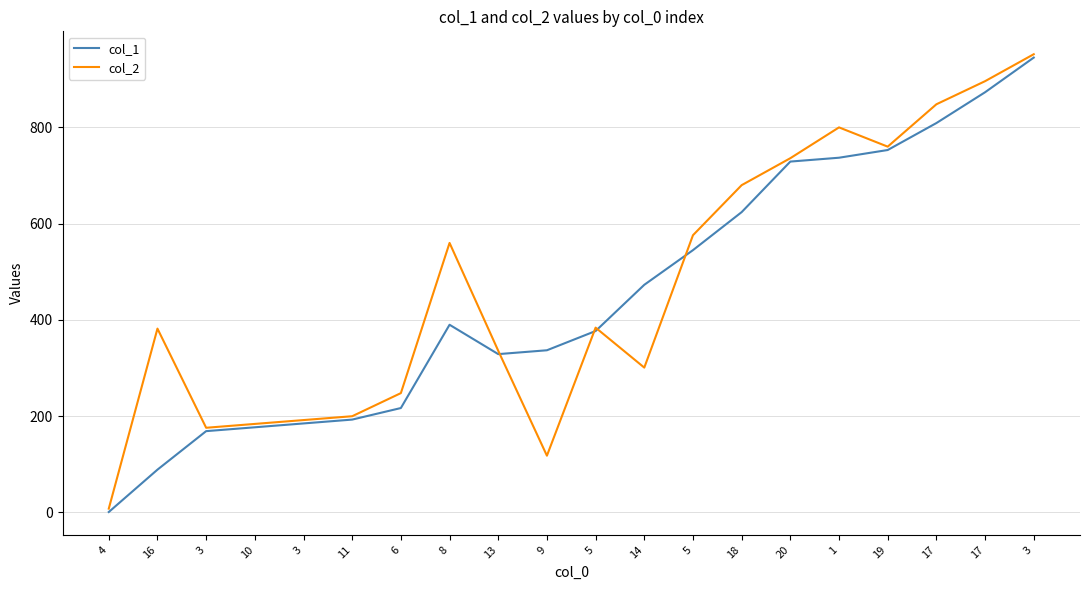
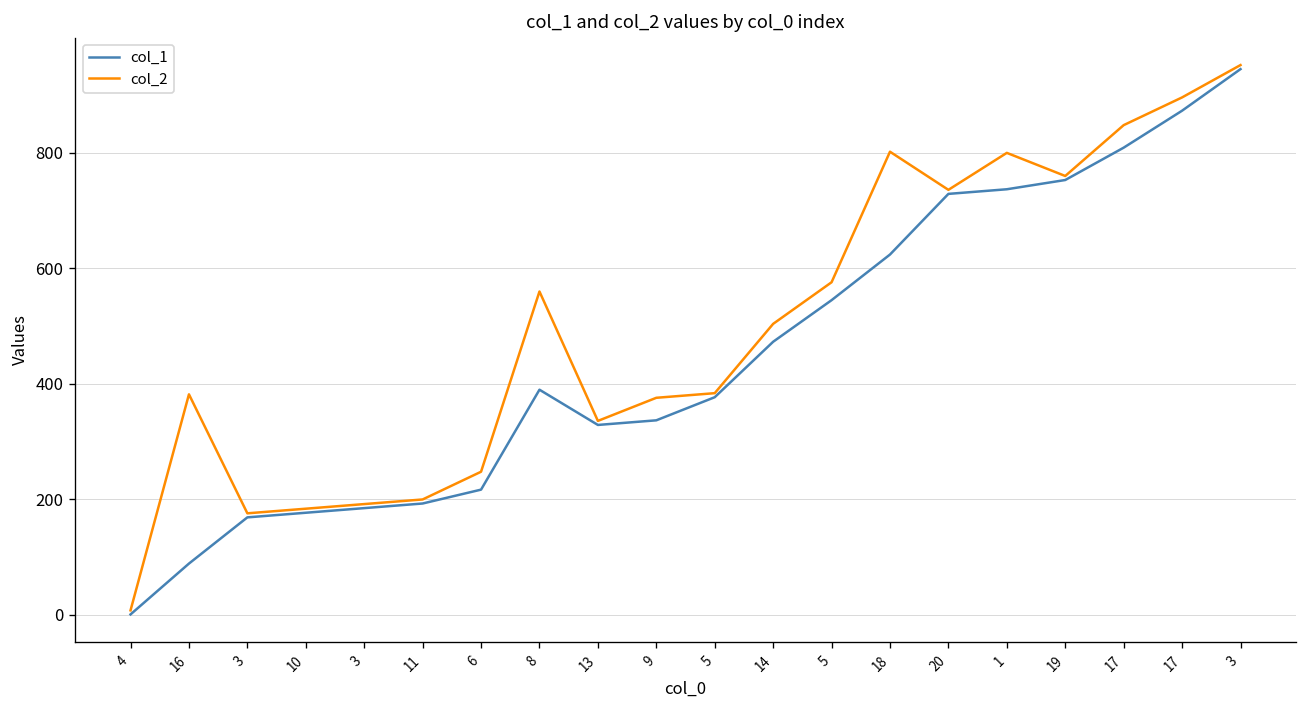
col_2, 9: 120 -> 380
col_2, 14: 300 -> 500
col_2, 18: 680 -> 800
